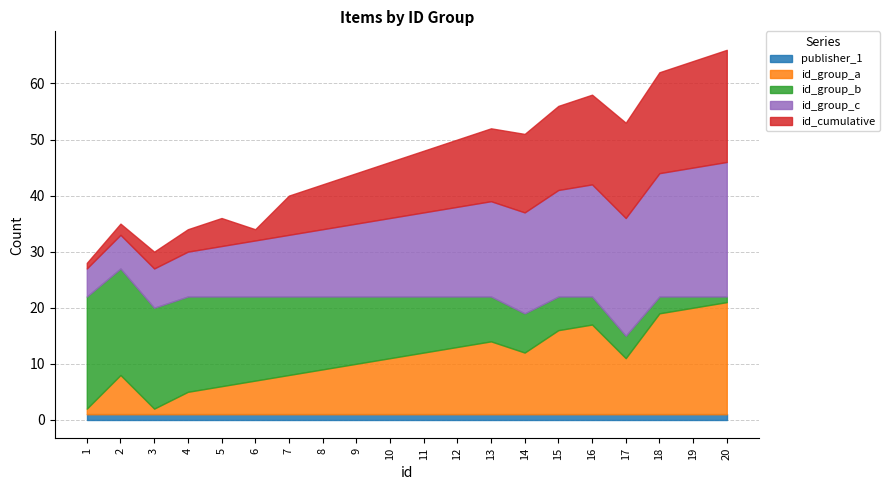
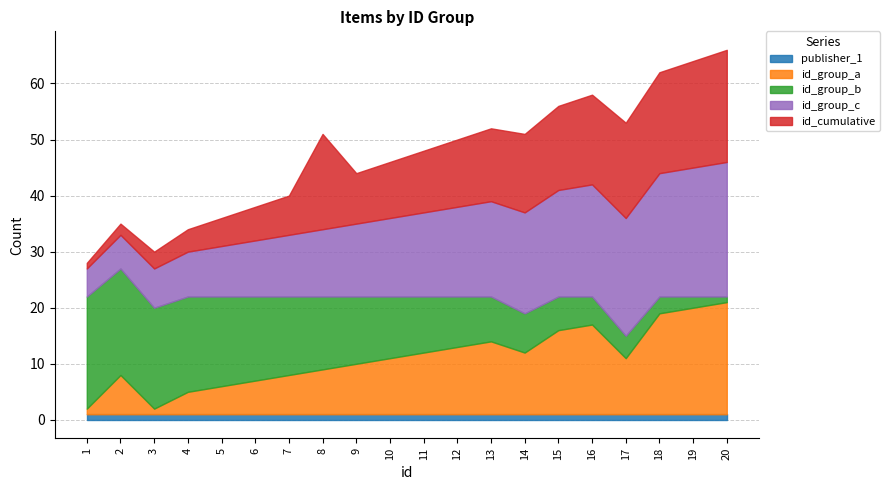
id_cumulative, 6: 2 -> 6
id_cumulative, 8: 8 -> 17
